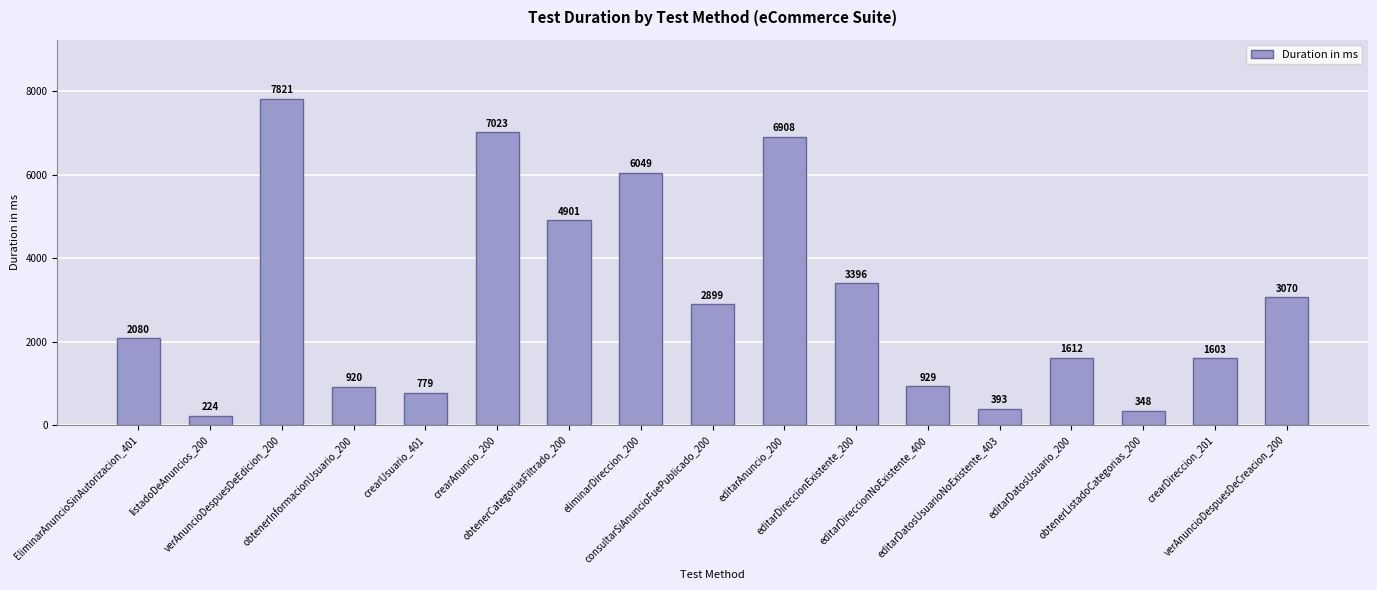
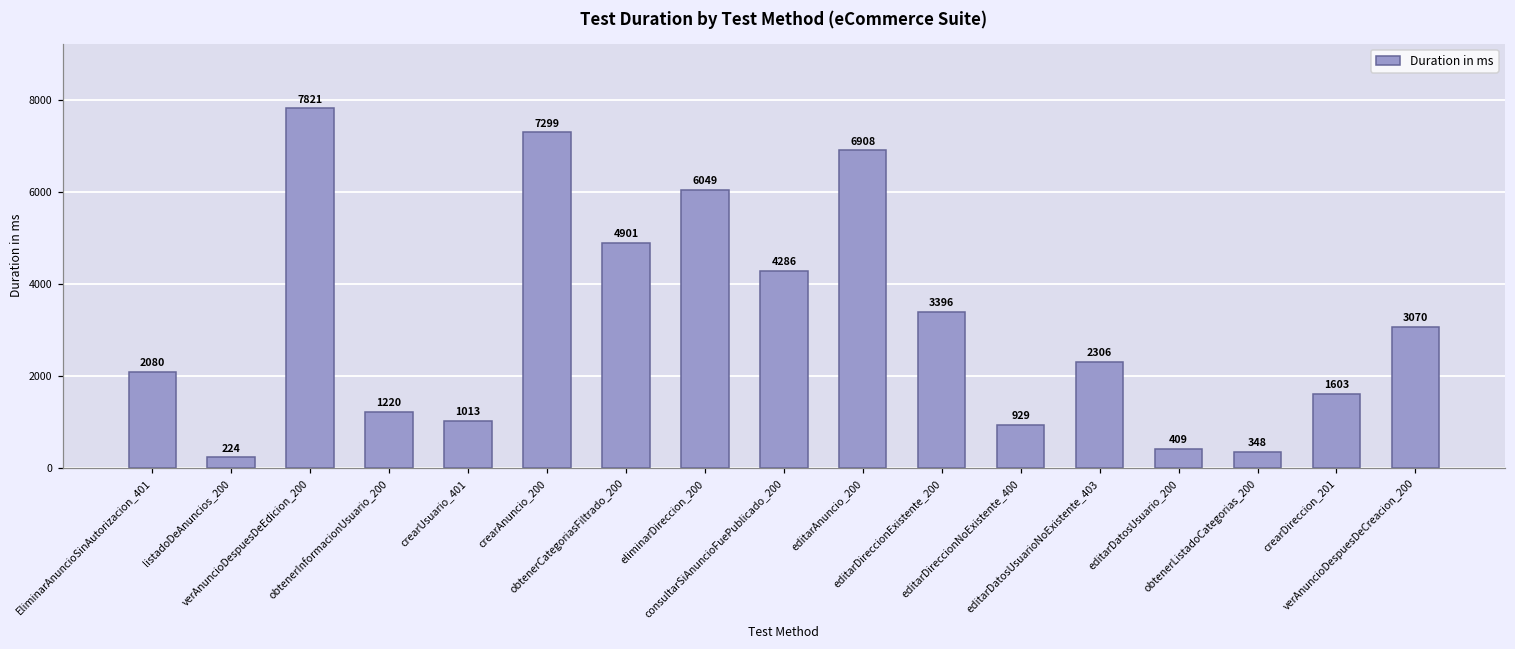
obtenerInformacionUsuario_200: 920 -> 1220
crearUsuario_401: 779 -> 1013
crearAnuncio_200: 7023 -> 7299
consultarSiAnuncioFuePublicado_200: 2899 -> 4286
editarDatosUsuarioNoExistente_403: 393 -> 2306
editarDatosUsuario_200: 1612 -> 409
